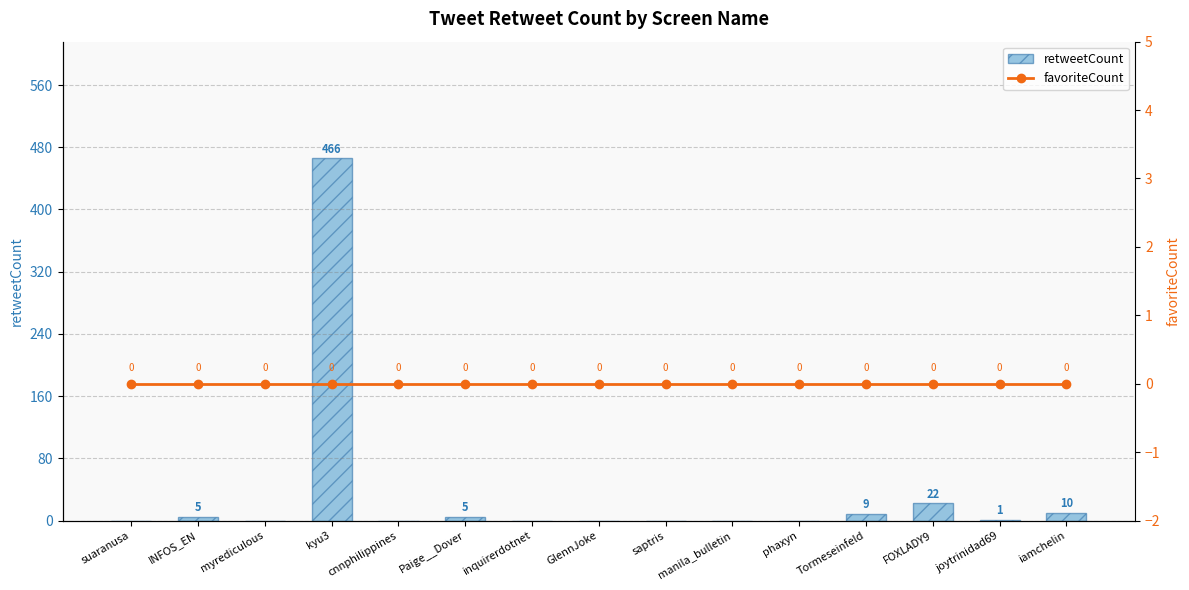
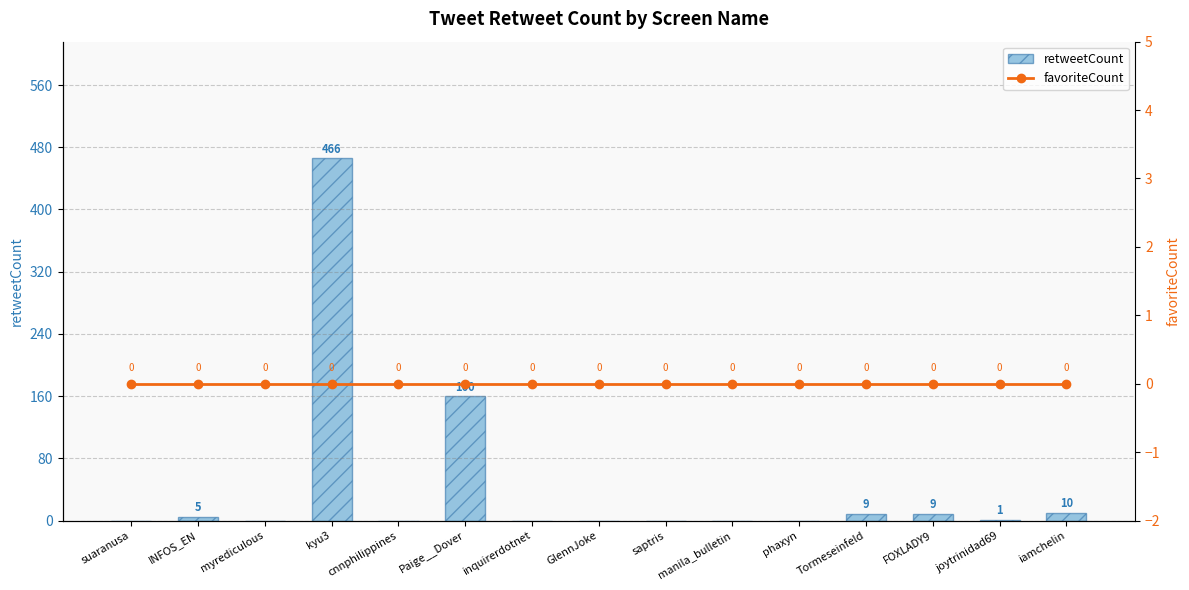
retweetCount, Paige__Dover: 5 -> 160
retweetCount, FOXLADY9: 22 -> 9
